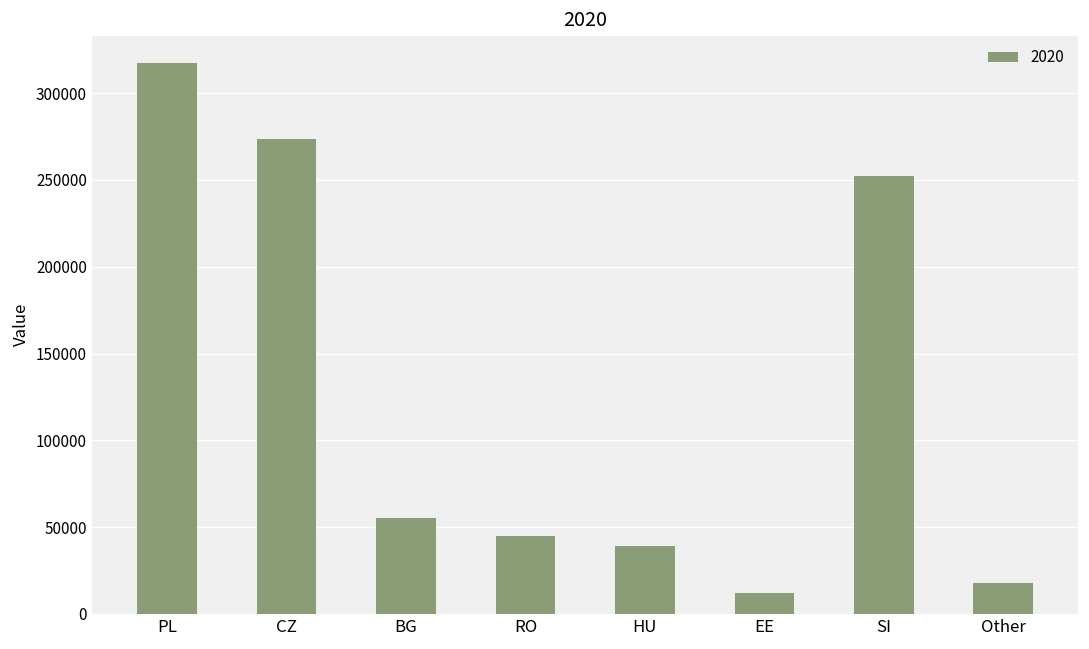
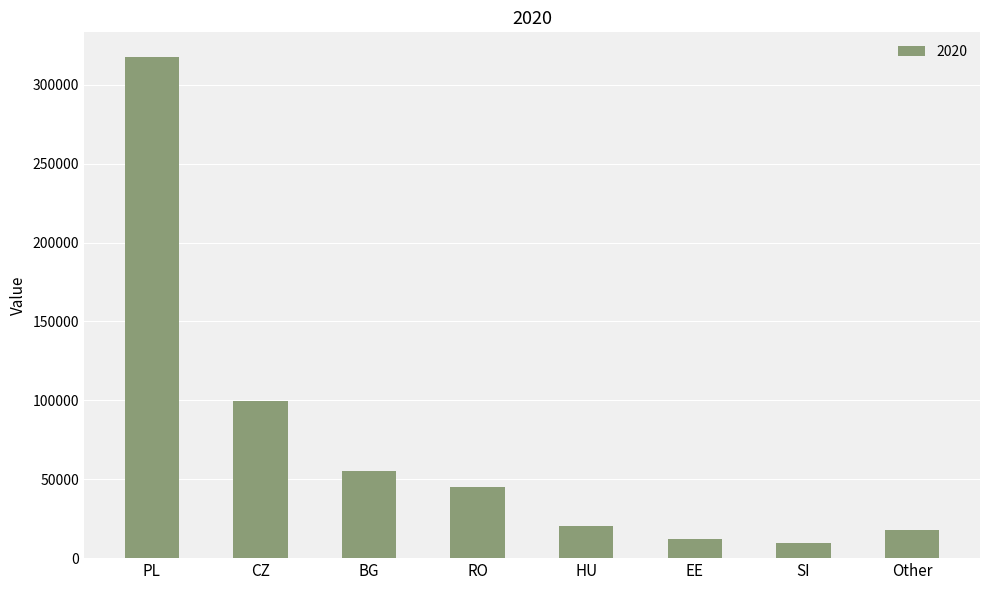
CZ: 273000 -> 100000
HU: 39000 -> 20000
SI: 253000 -> 10000
